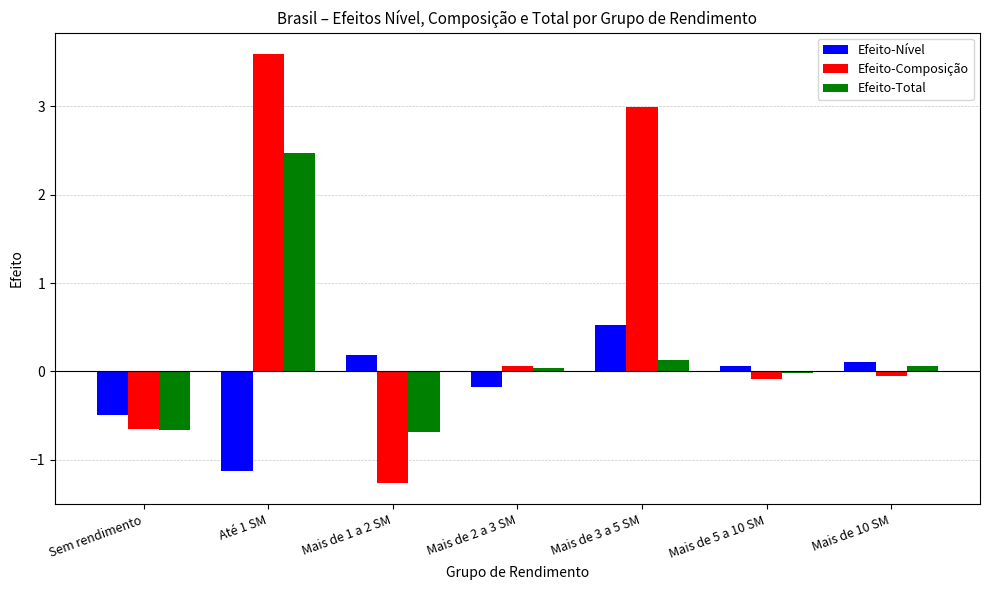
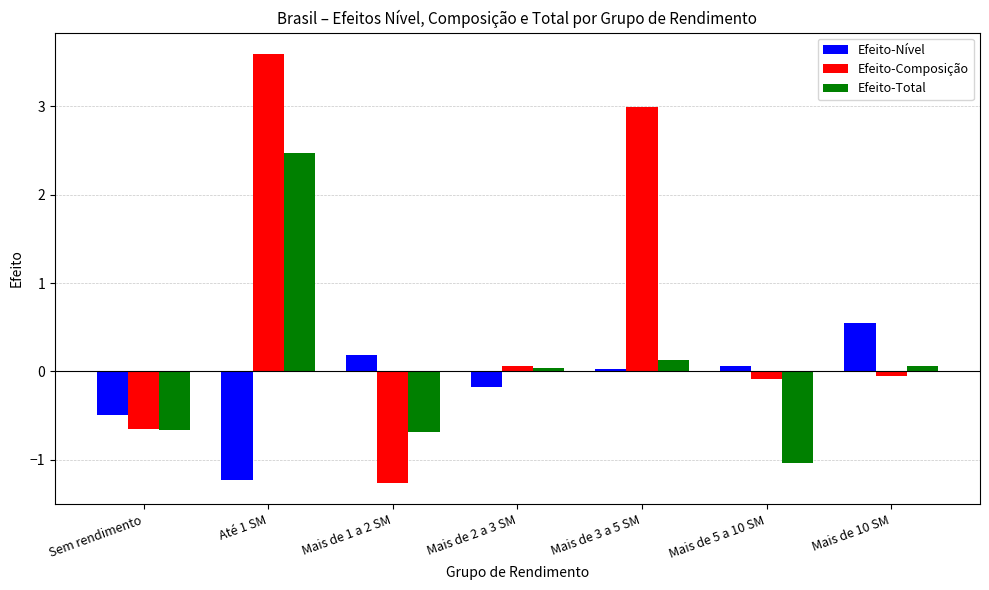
Efeito-Nível, Até 1 SM: -1.1 -> -1.2
Efeito-Nível, Mais de 3 a 5 SM: 0.5 -> 0.0
Efeito-Total, Mais de 5 a 10 SM: 0.0 -> -1.0
Efeito-Nível, Mais de 10 SM: 0.1 -> 0.5
